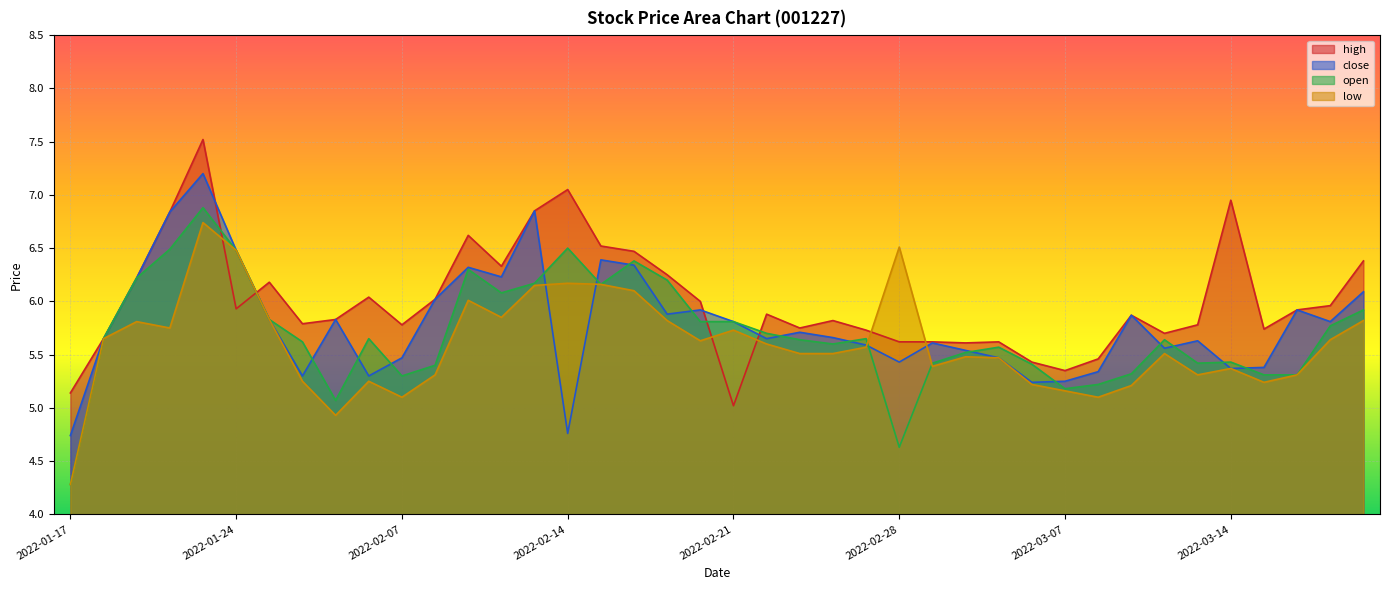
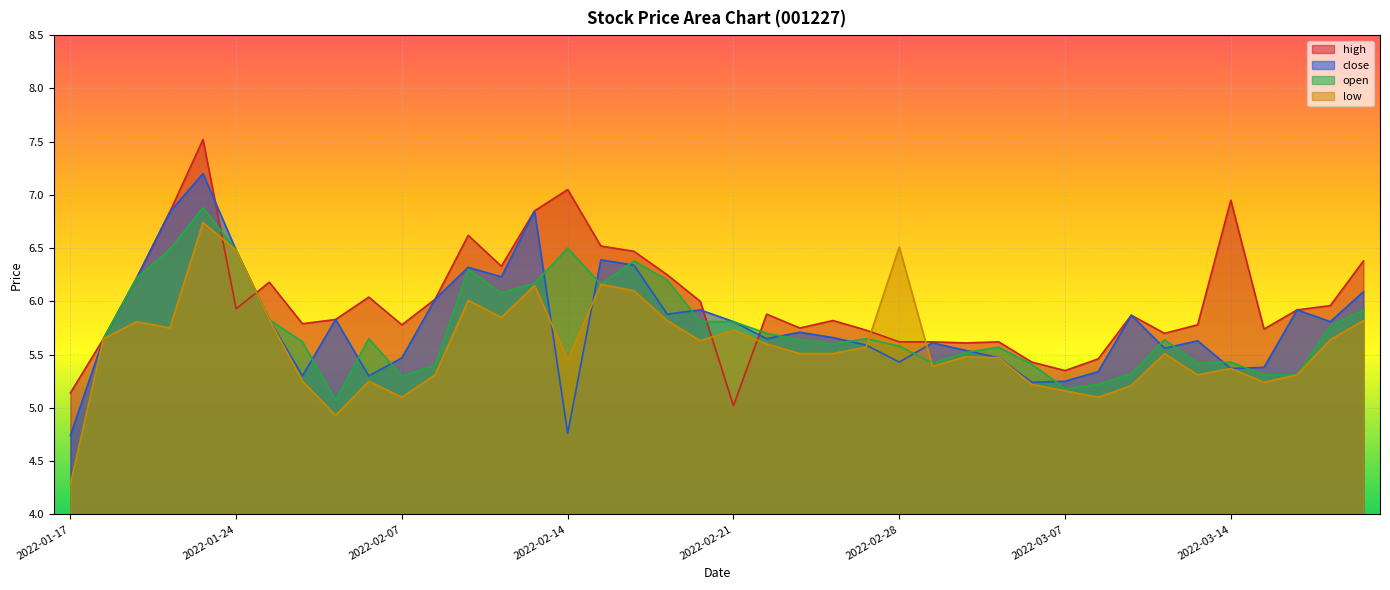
low, 2022-02-14: 6.17 -> 5.45
open, 2022-02-28: 4.63 -> 5.58
